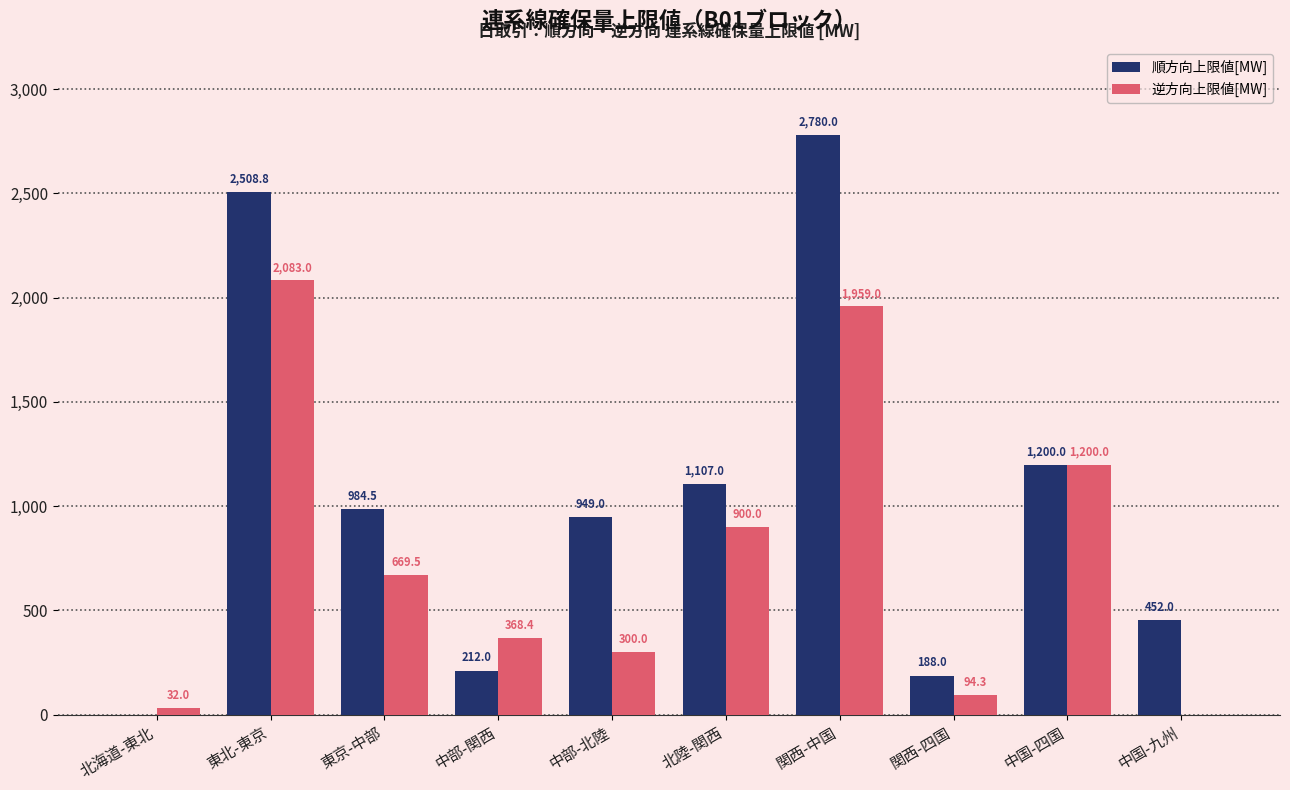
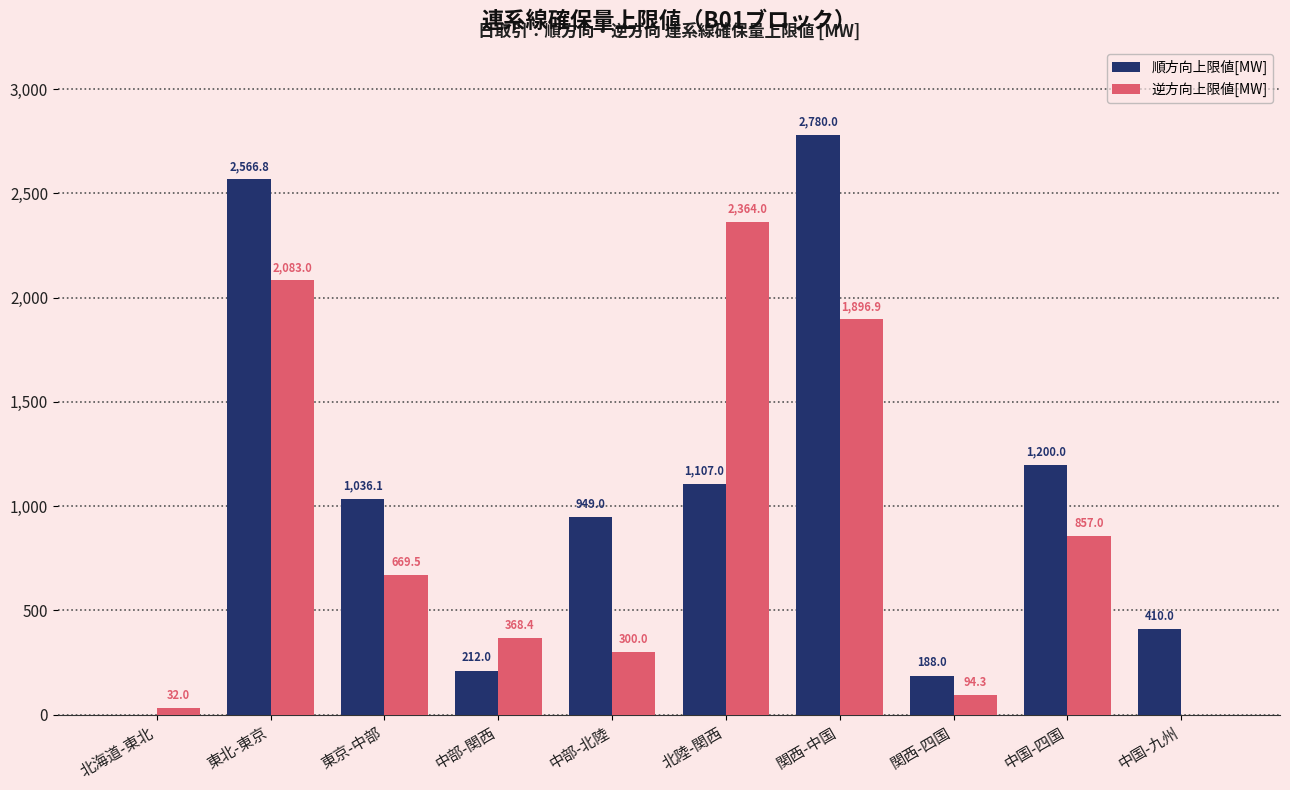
順方向上限値[MW], 東北-東京: 2,508.8 -> 2,566.8
順方向上限値[MW], 東京-中部: 984.5 -> 1,036.1
逆方向上限値[MW], 北陸-関西: 900.0 -> 2,364.0
逆方向上限値[MW], 関西-中国: 1,959.0 -> 1,896.9
逆方向上限値[MW], 中国-四国: 1,200.0 -> 857.0
順方向上限値[MW], 中国-九州: 452.0 -> 410.0
